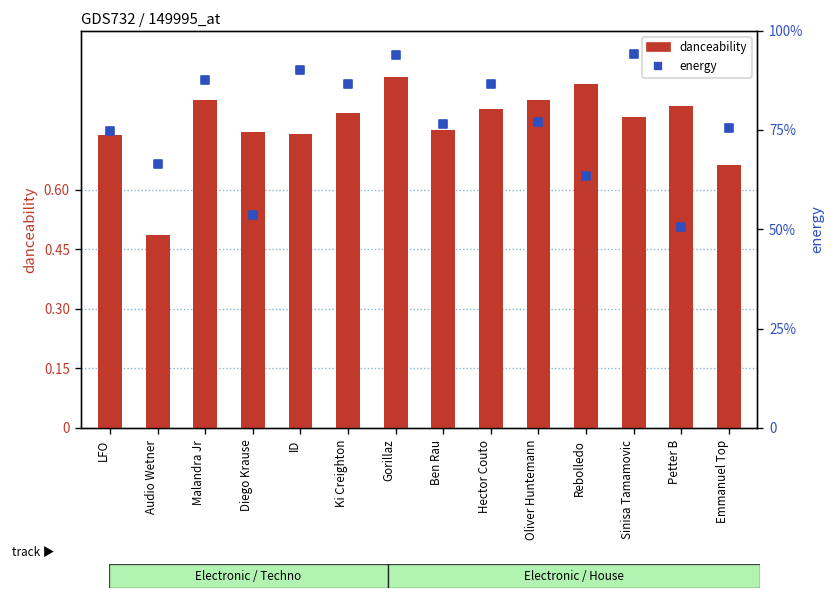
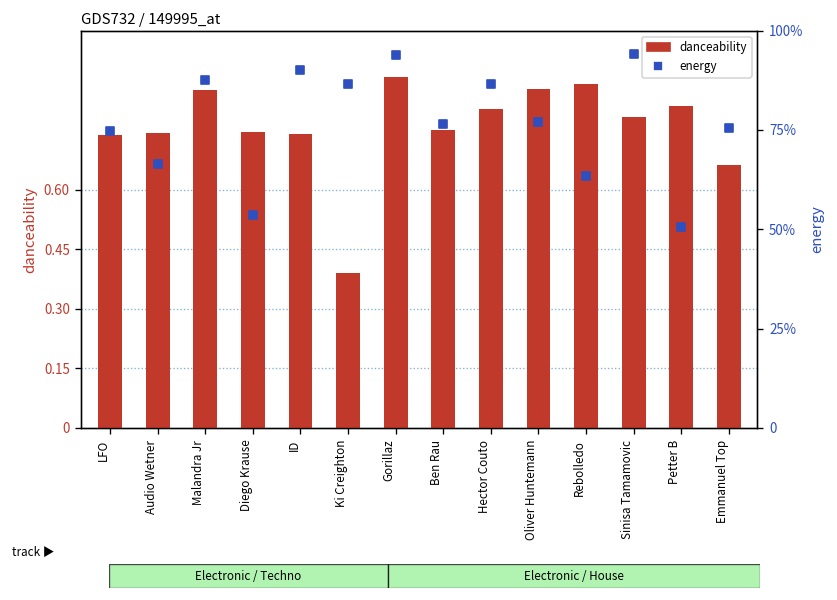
danceability, Audio Wetner: 0.49 -> 0.74
danceability, Malandra Jr: 0.83 -> 0.85
danceability, Ki Creighton: 0.79 -> 0.39
danceability, Oliver Huntemann: 0.83 -> 0.85
